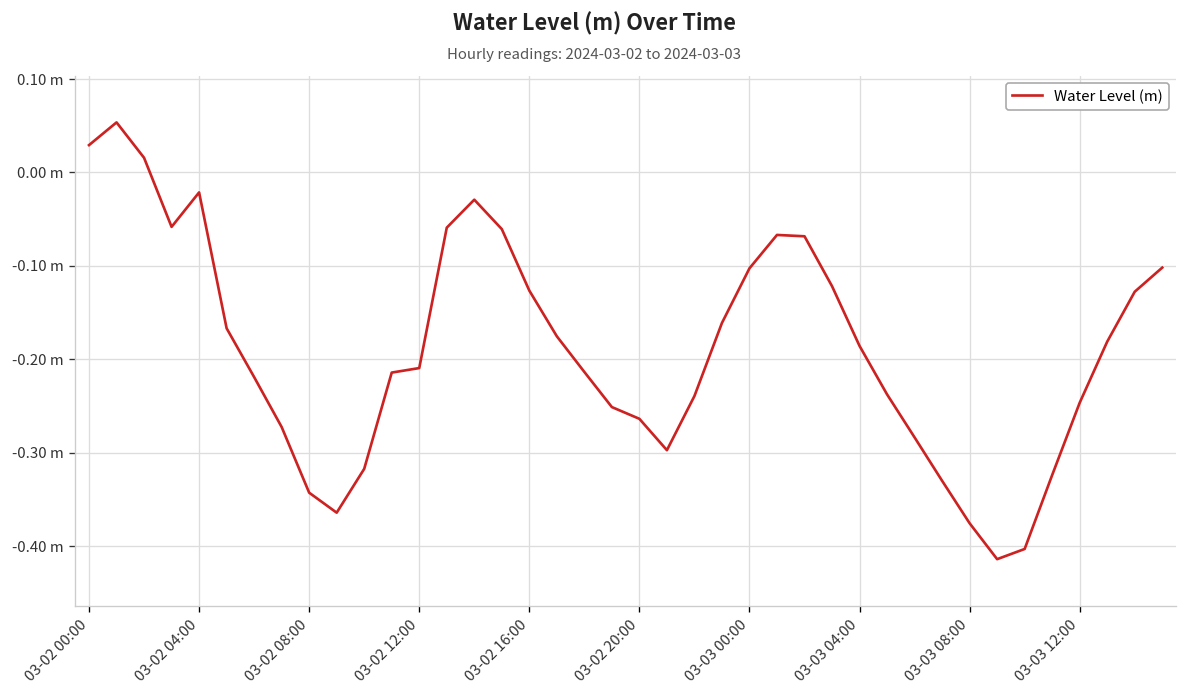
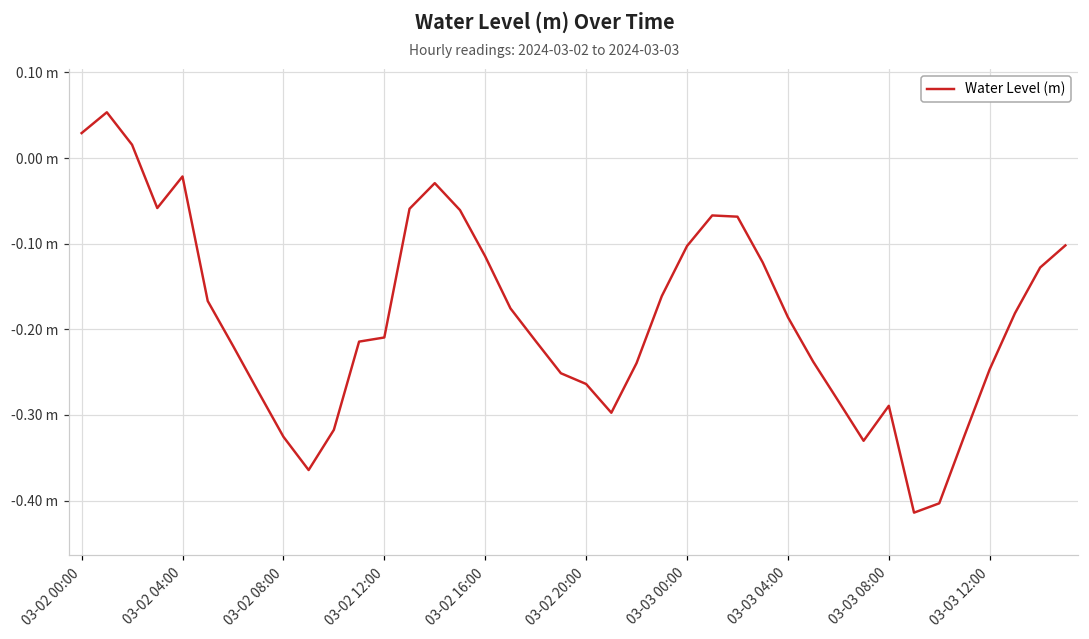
03-02 08:00: -0.34 m -> -0.33 m
03-02 16:00: -0.13 m -> -0.11 m
03-03 08:00: -0.38 m -> -0.29 m
